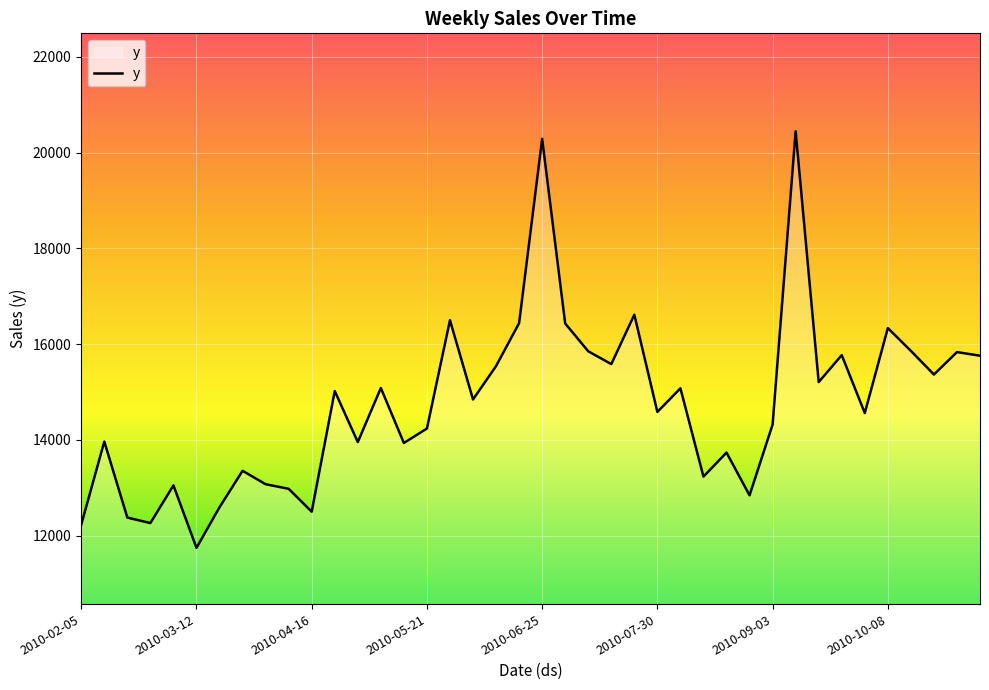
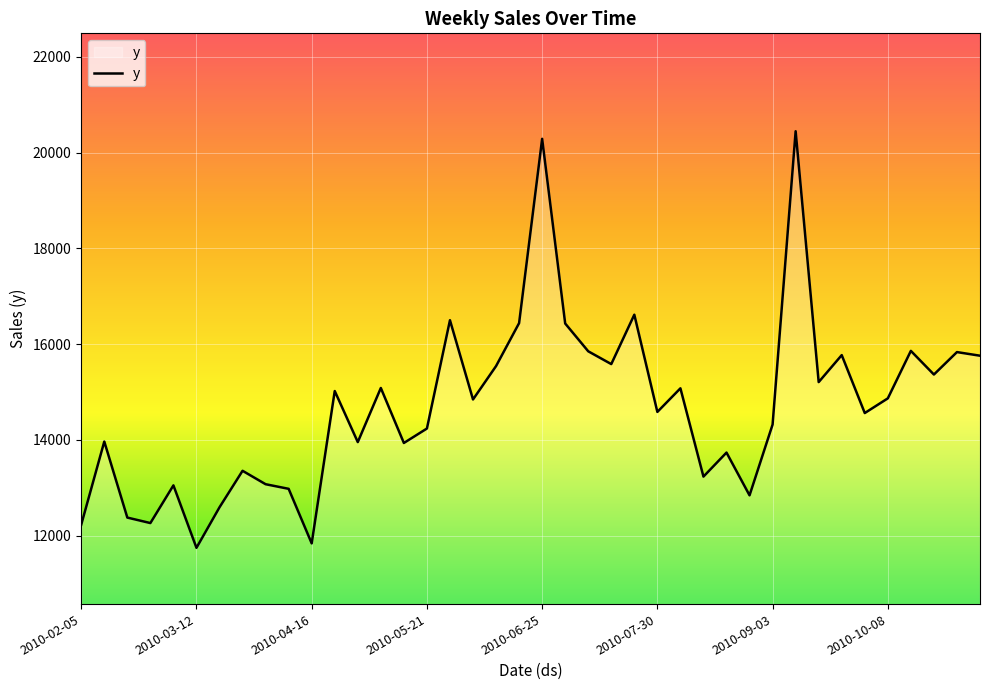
2010-04-16: 12500 -> 11800
2010-10-08: 16300 -> 14900
